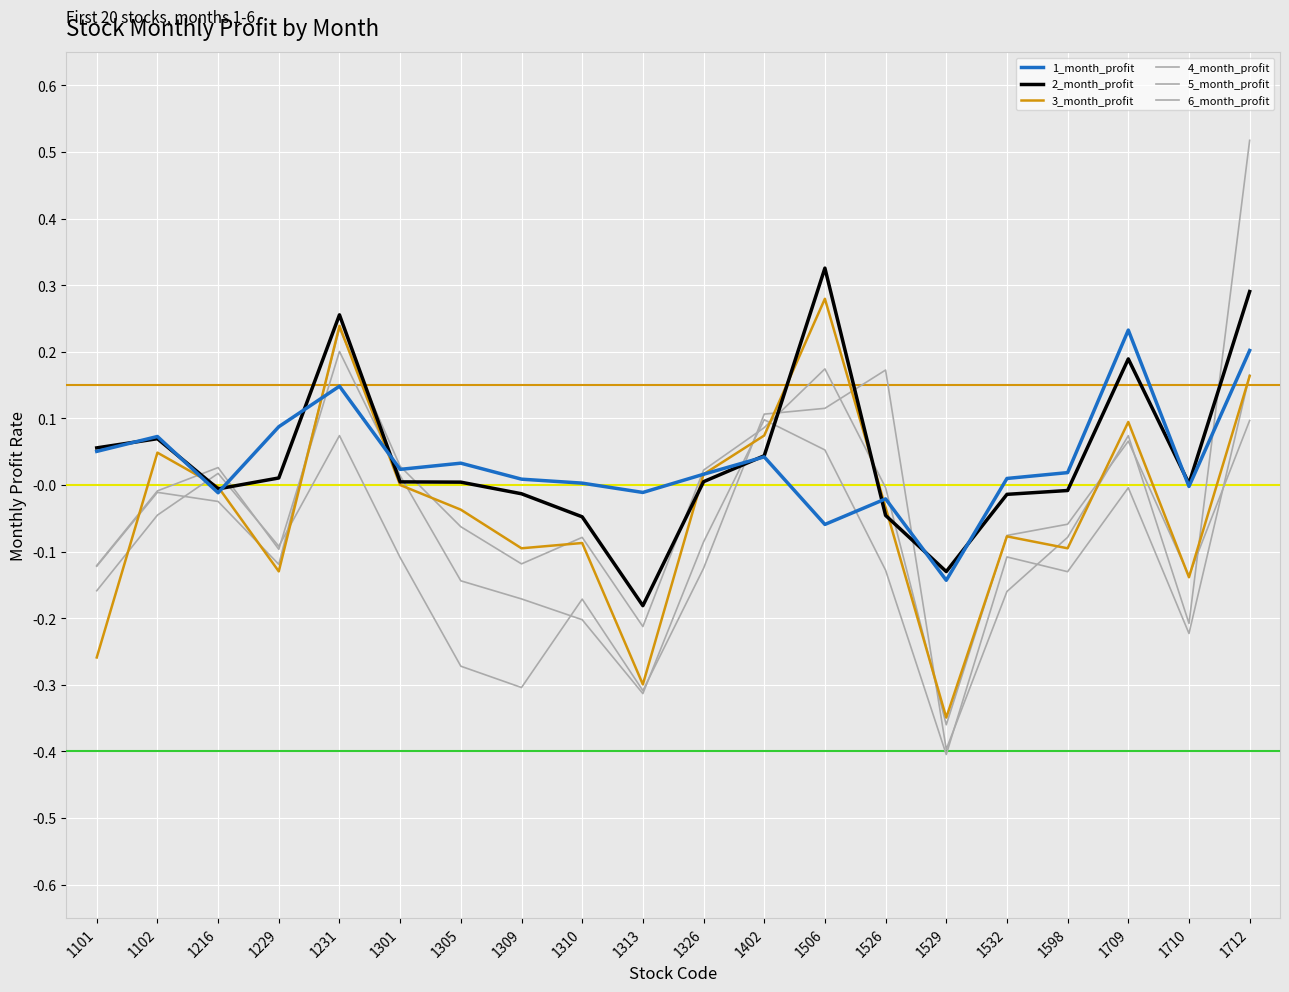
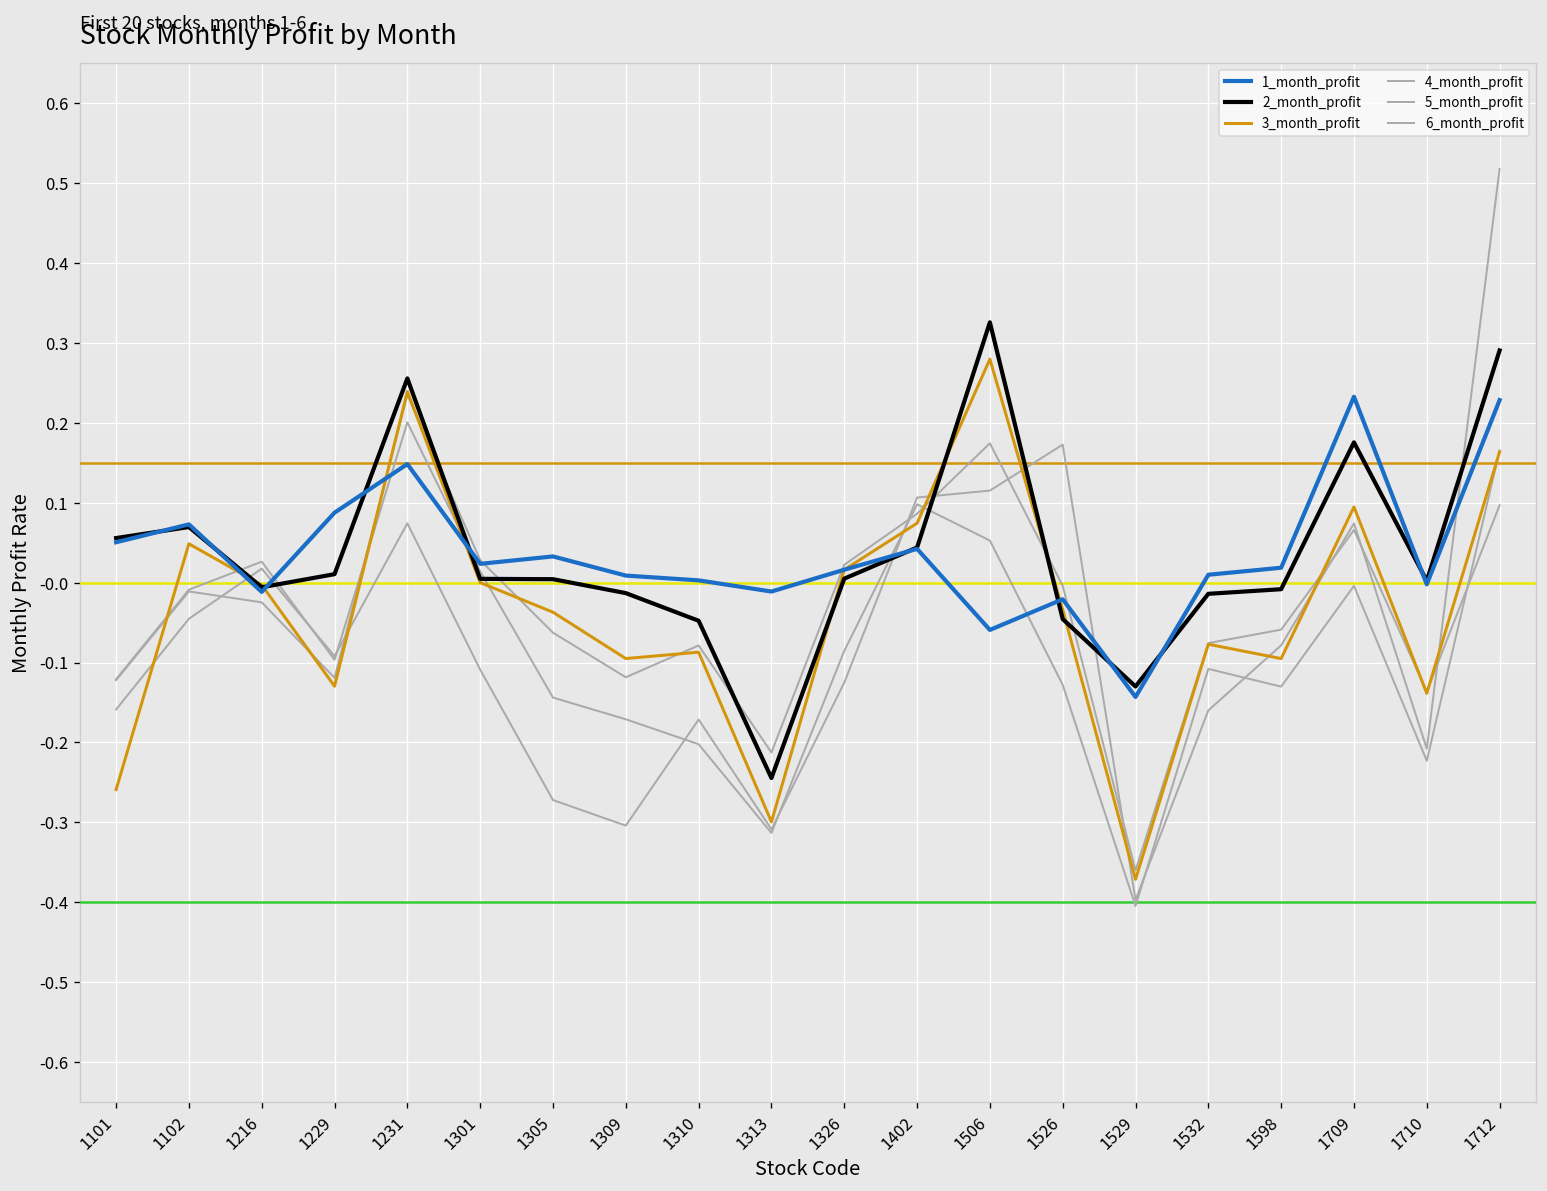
2_month_profit, 1313: -0.18 -> -0.24
3_month_profit, 1529: -0.35 -> -0.37
2_month_profit, 1709: 0.19 -> 0.18
1_month_profit, 1712: 0.20 -> 0.23
